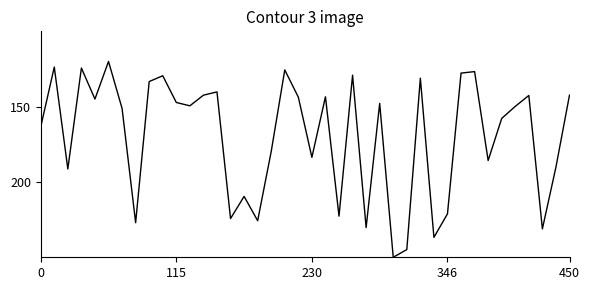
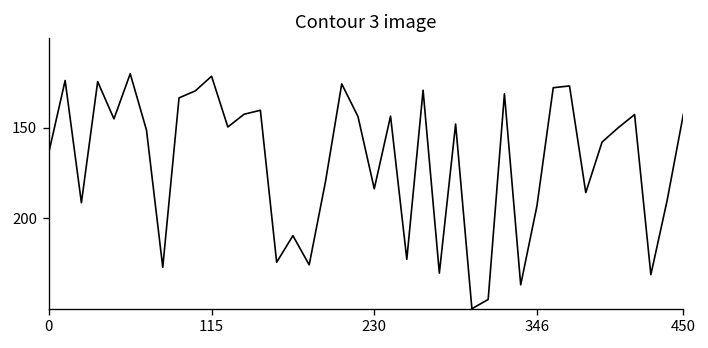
115: 147 -> 121
346: 221 -> 193
